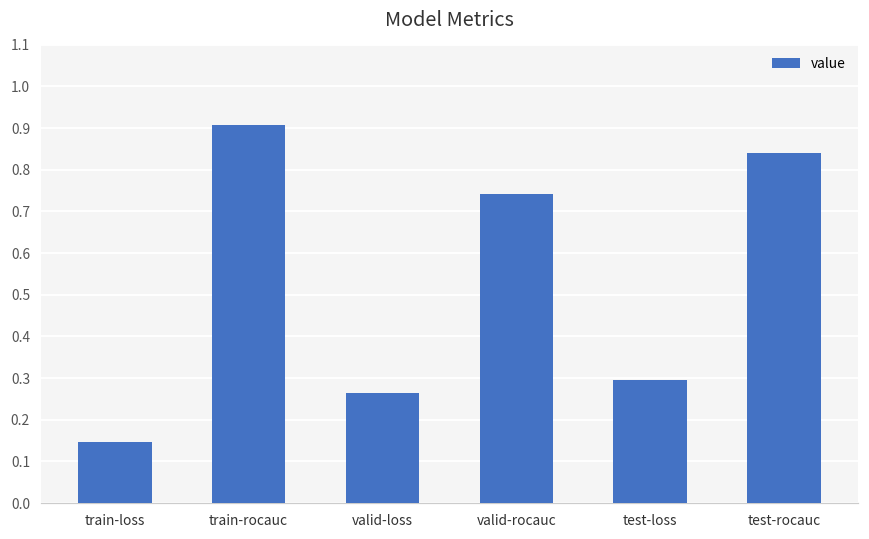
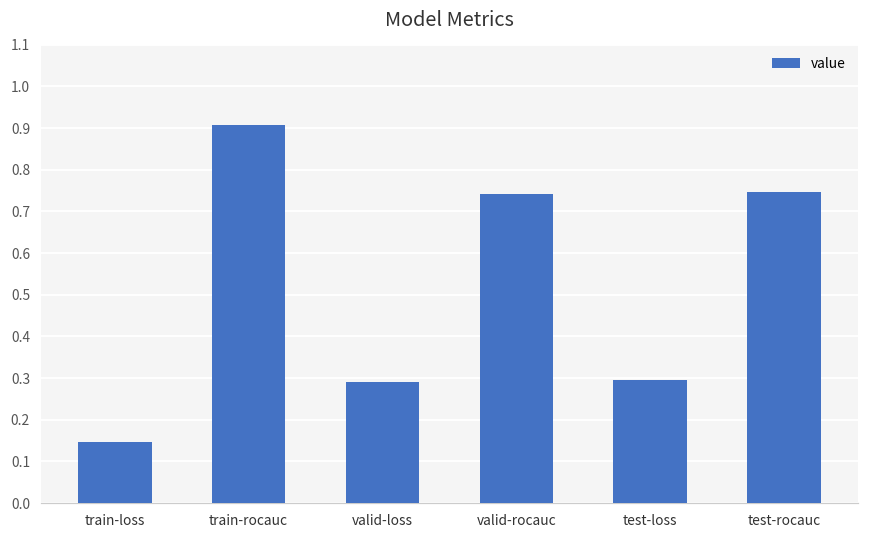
valid-loss: 0.26 -> 0.29
test-rocauc: 0.84 -> 0.75
